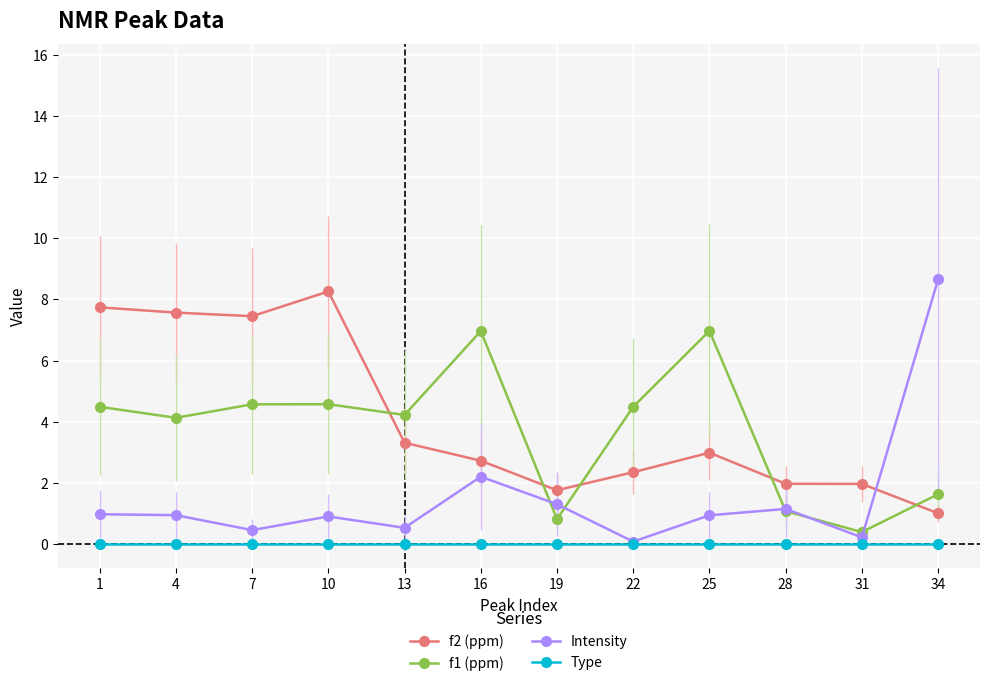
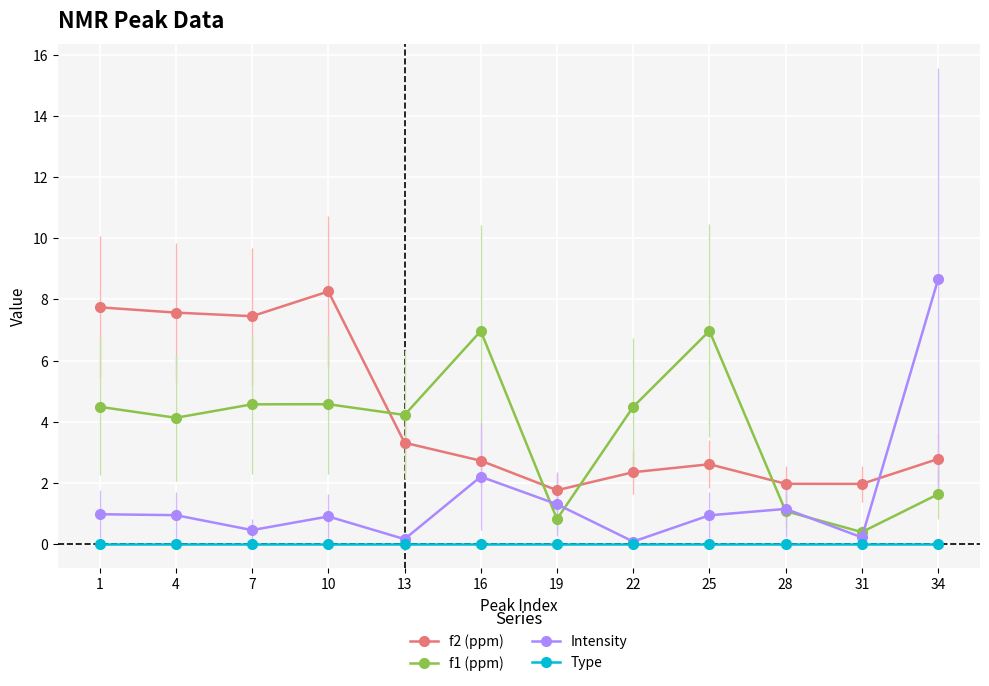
Intensity, 13: 0.5 -> 0.2
f2 (ppm), 25: 3.0 -> 2.6
f2 (ppm), 34: 1.0 -> 2.8
